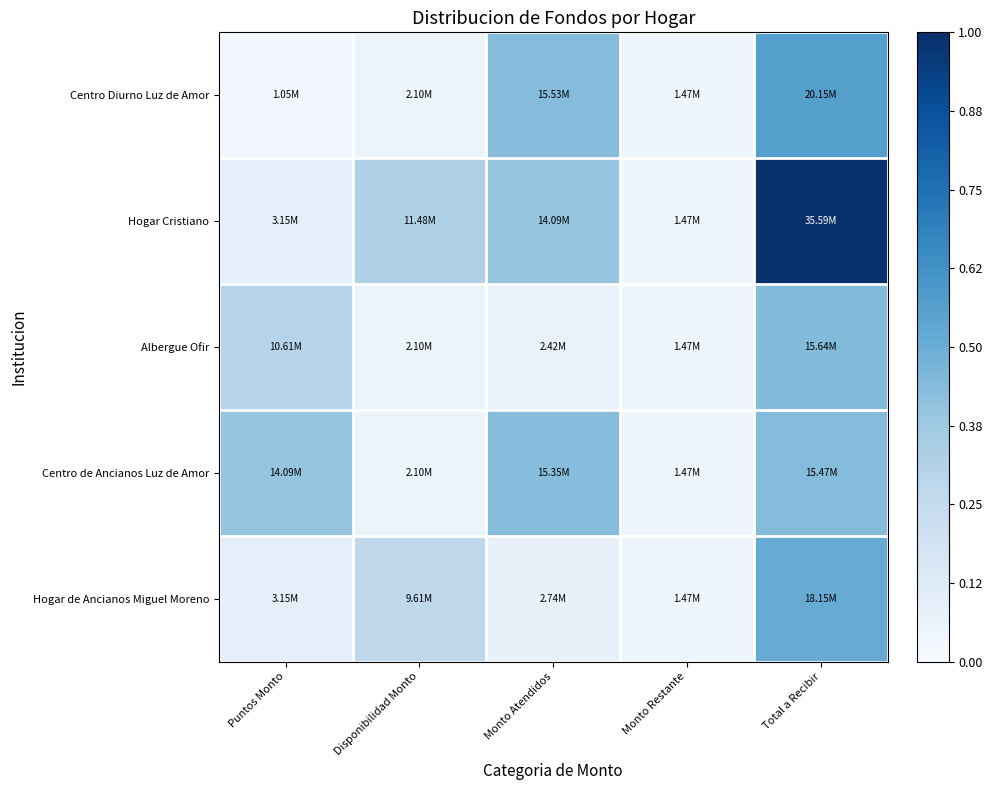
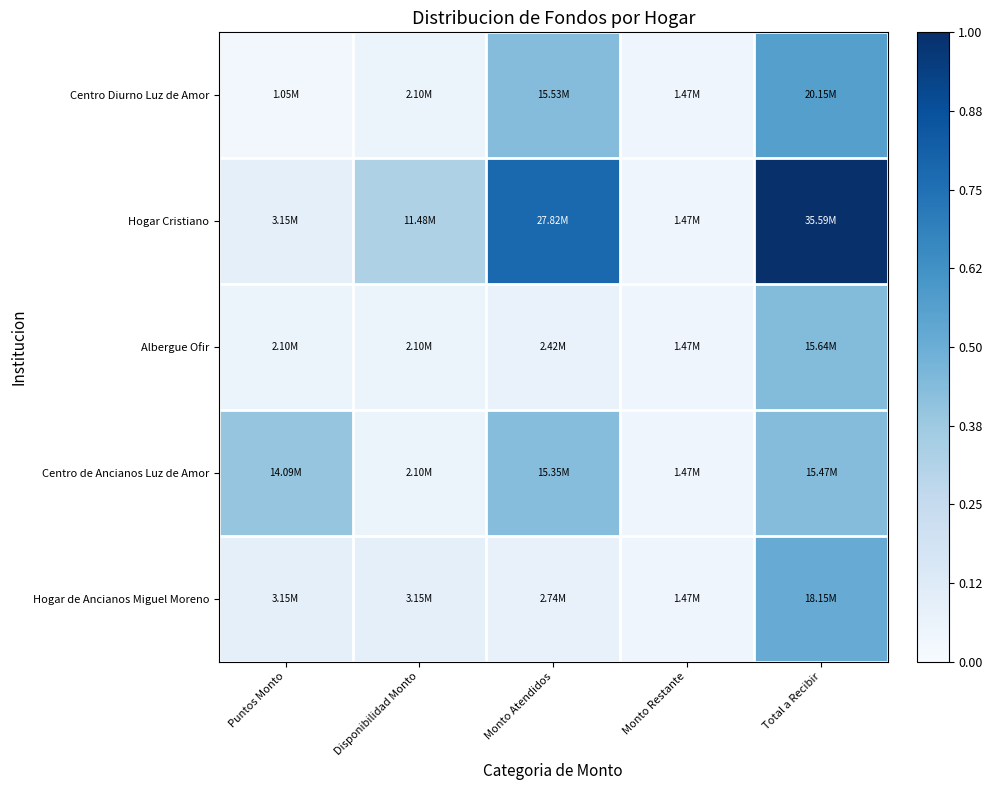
Hogar Cristiano, Monto Atendidos: 14.09M -> 27.82M
Albergue Ofir, Puntos Monto: 10.61M -> 2.10M
Hogar de Ancianos Miguel Moreno, Disponibilidad Monto: 9.61M -> 3.15M
